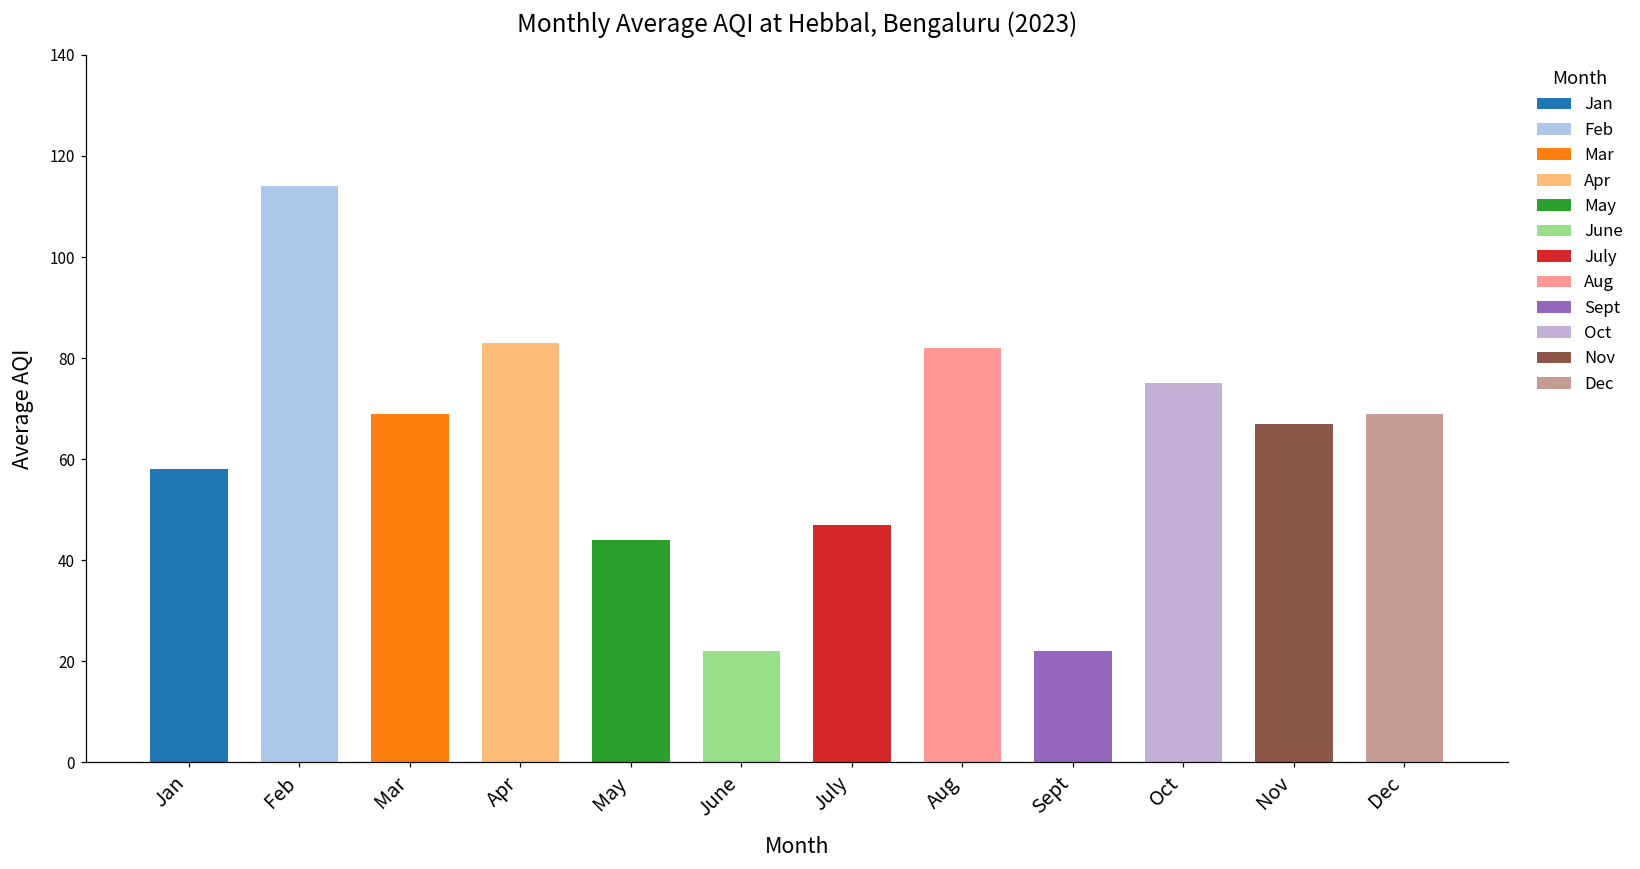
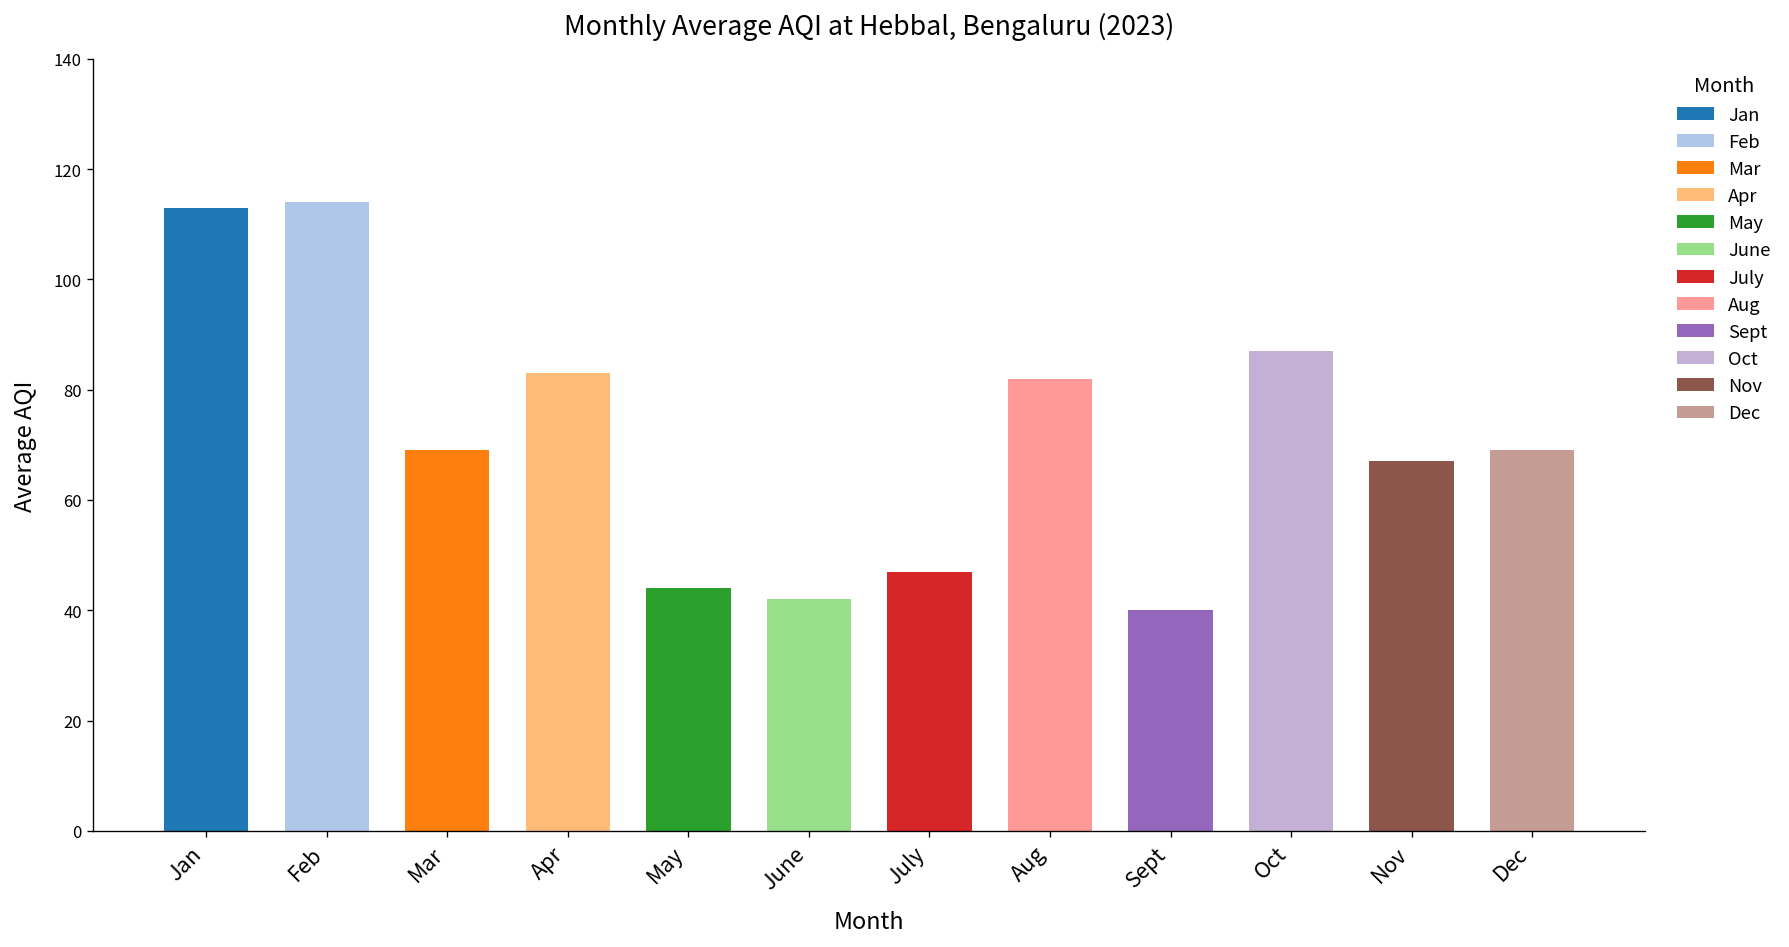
Jan: 58 -> 113
June: 22 -> 42
Sept: 22 -> 40
Oct: 75 -> 87
